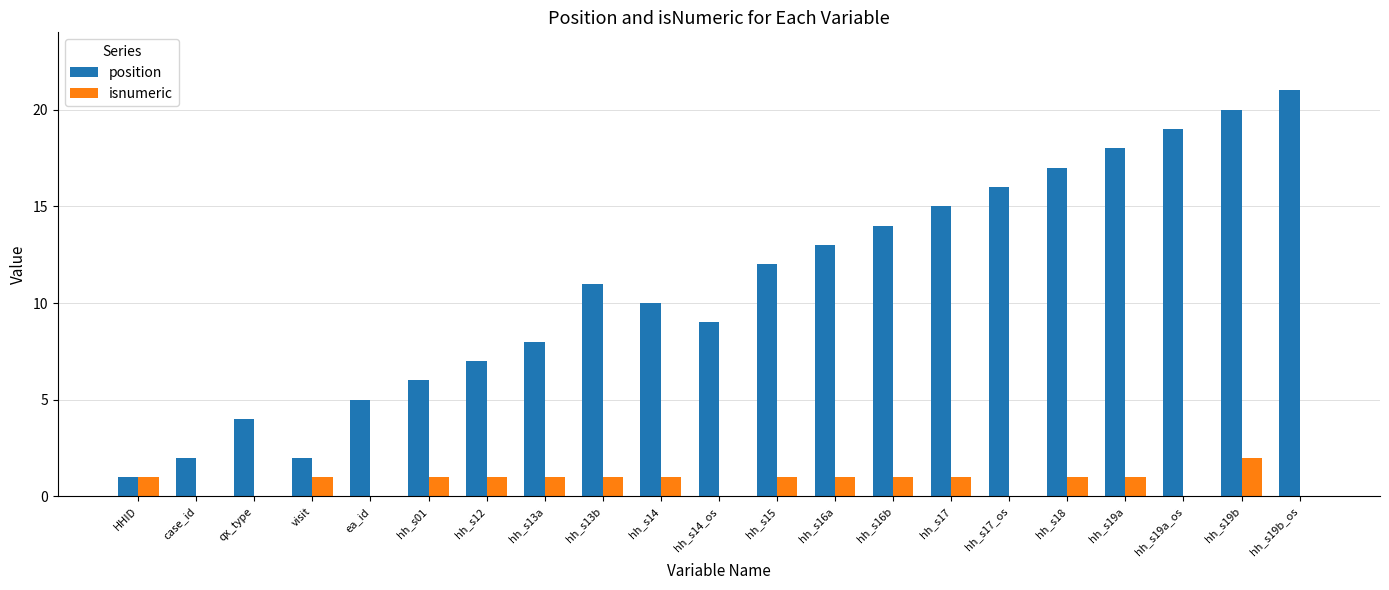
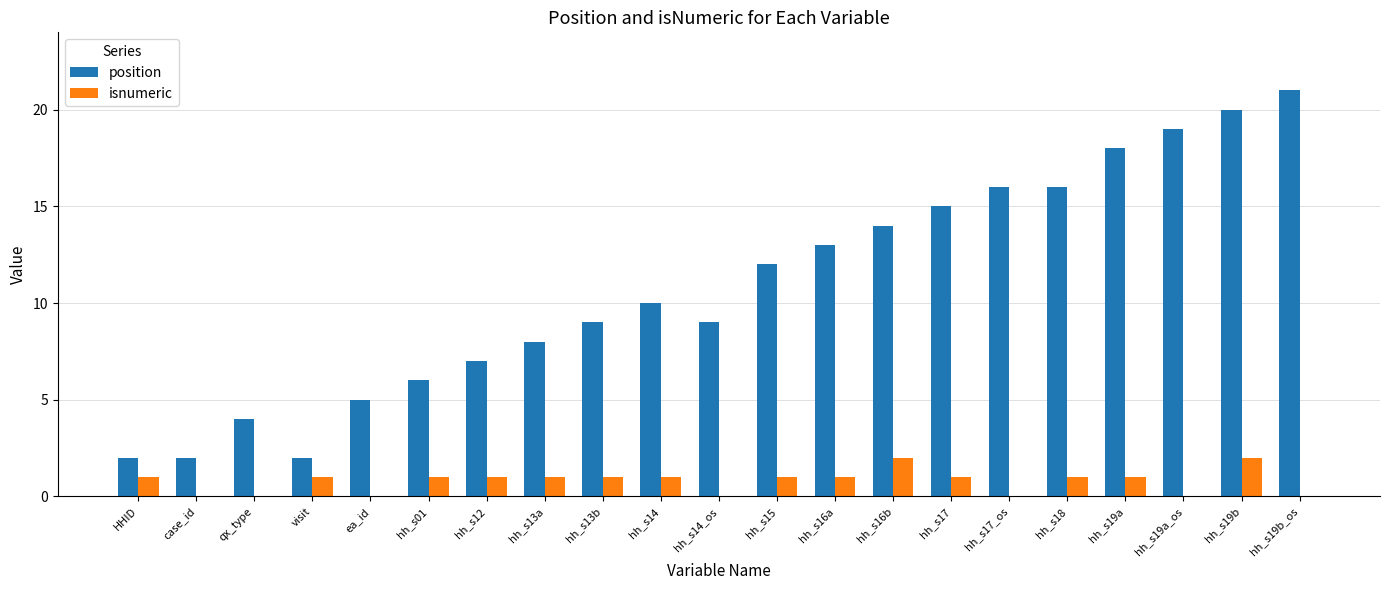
position, HHID: 1 -> 2
position, hh_s13b: 11 -> 9
isnumeric, hh_s16b: 1 -> 2
position, hh_s18: 17 -> 16
